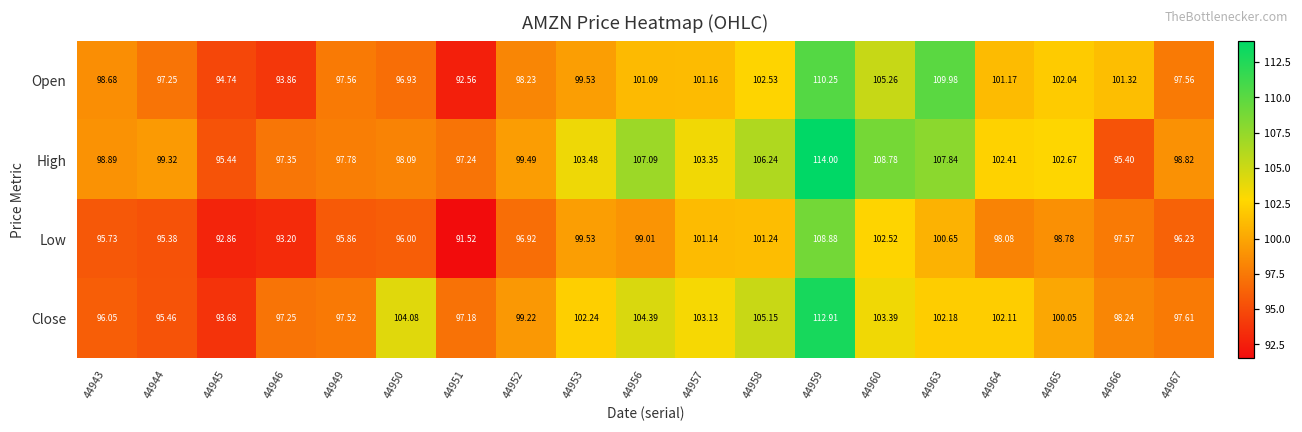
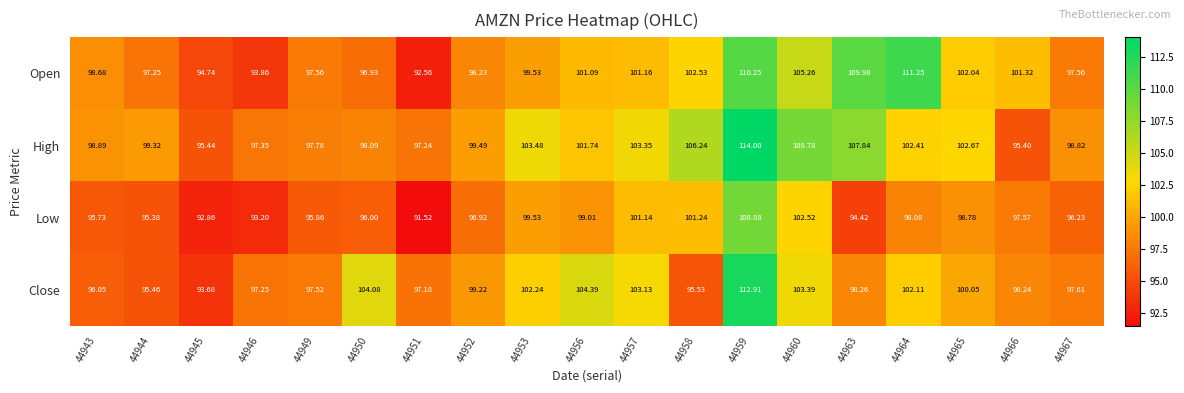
Open, 44964: 101.17 -> 111.25
High, 44956: 107.09 -> 101.74
Low, 44963: 100.65 -> 94.42
Close, 44958: 105.15 -> 95.53
Close, 44963: 102.18 -> 98.26
